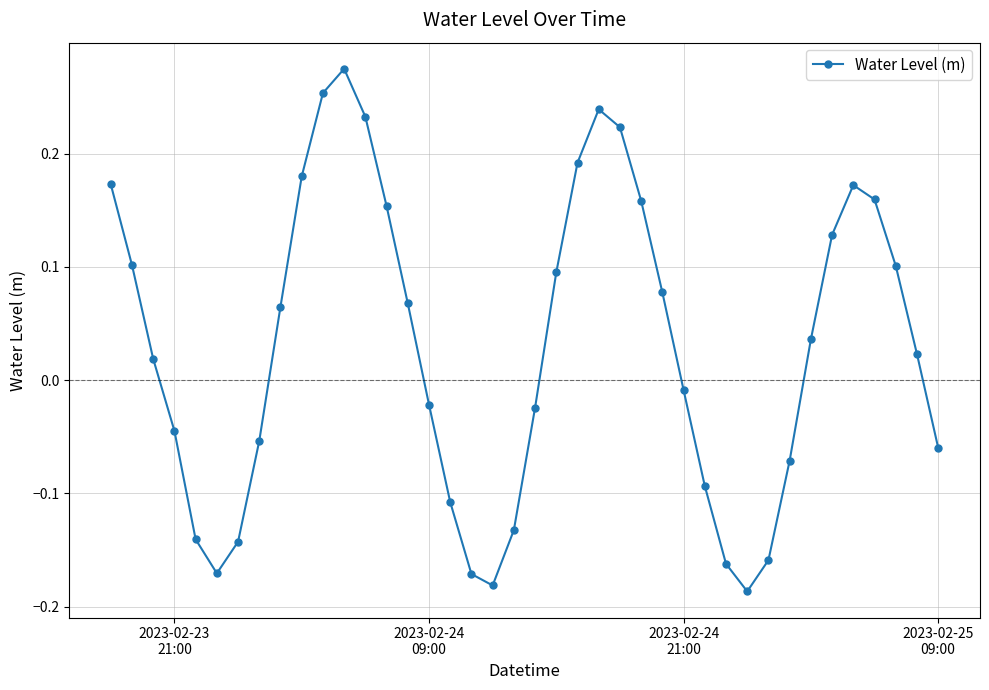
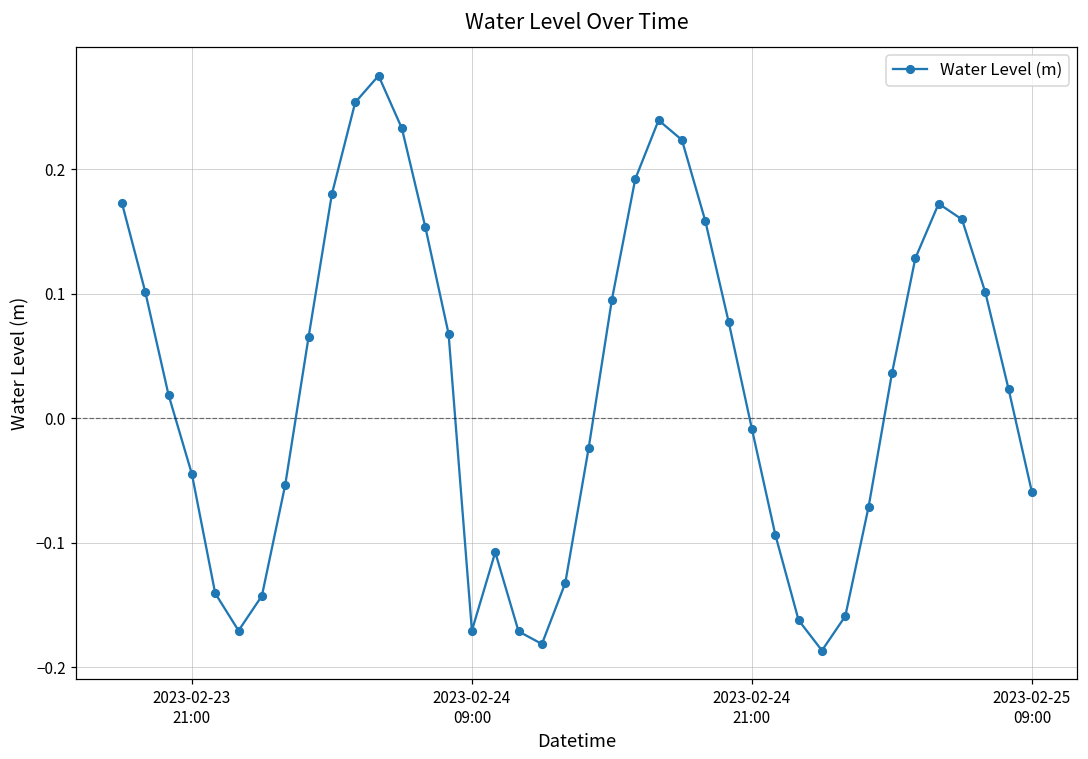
2023-02-24 09:00: -0.022 -> -0.171
